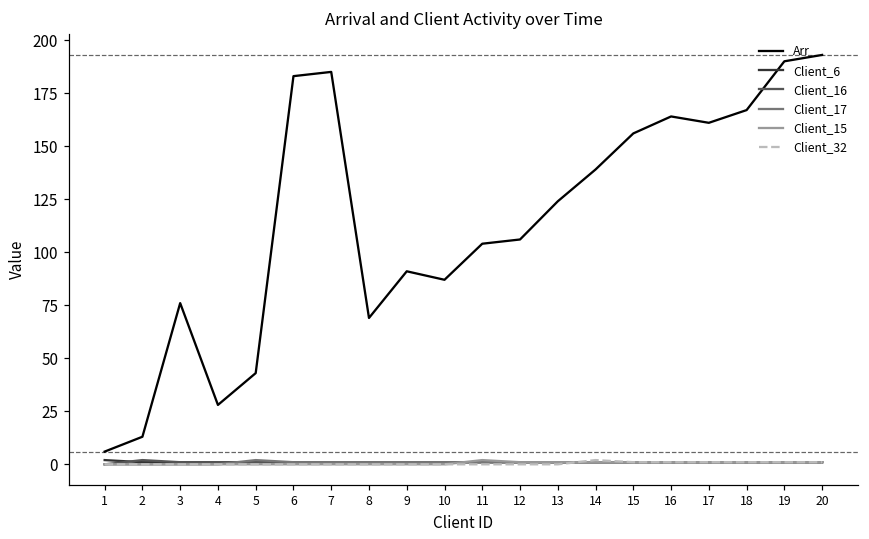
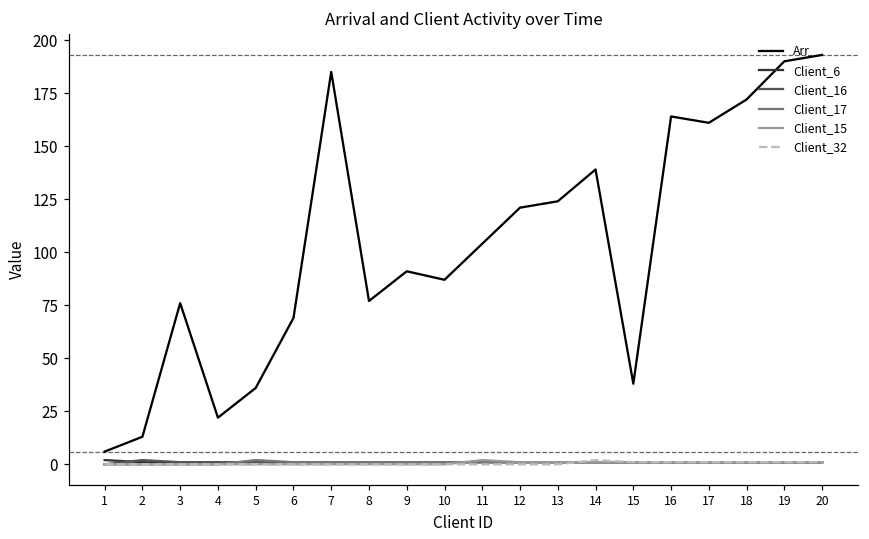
Arr, 4: 28 -> 22
Arr, 5: 43 -> 36
Arr, 6: 183 -> 69
Arr, 8: 69 -> 77
Arr, 12: 106 -> 121
Arr, 15: 156 -> 38
Arr, 18: 167 -> 172
